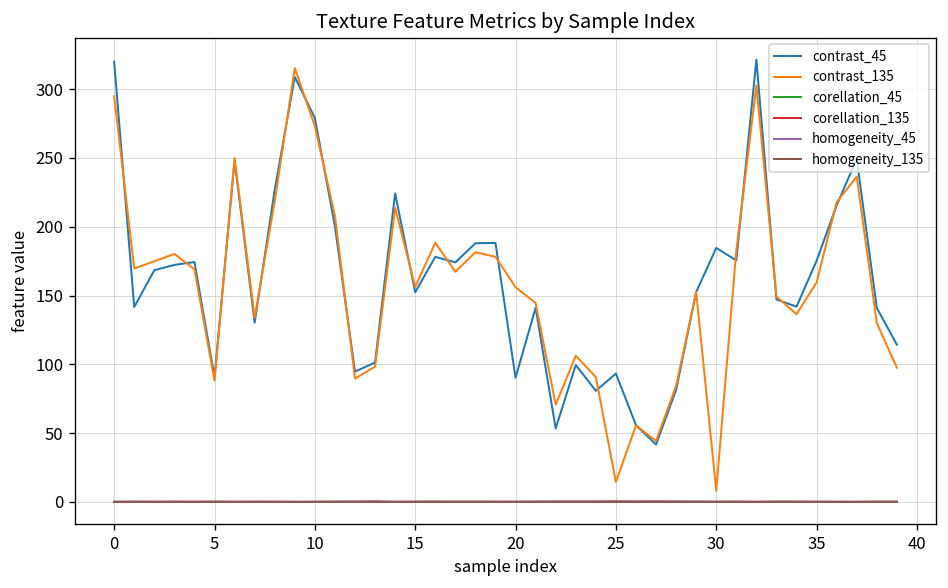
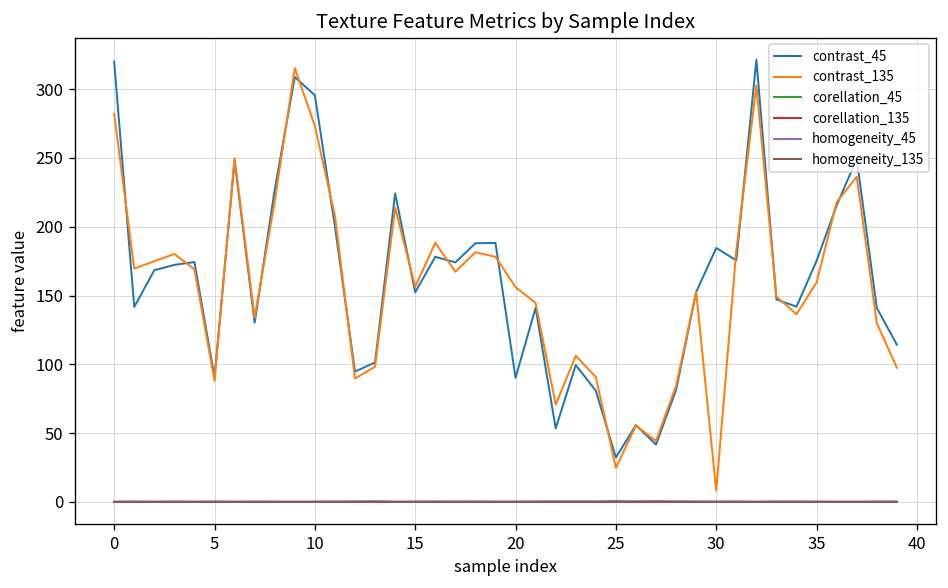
contrast_135, 0: 295 -> 282
contrast_45, 10: 279 -> 295
contrast_45, 25: 93 -> 32
contrast_135, 25: 15 -> 25
